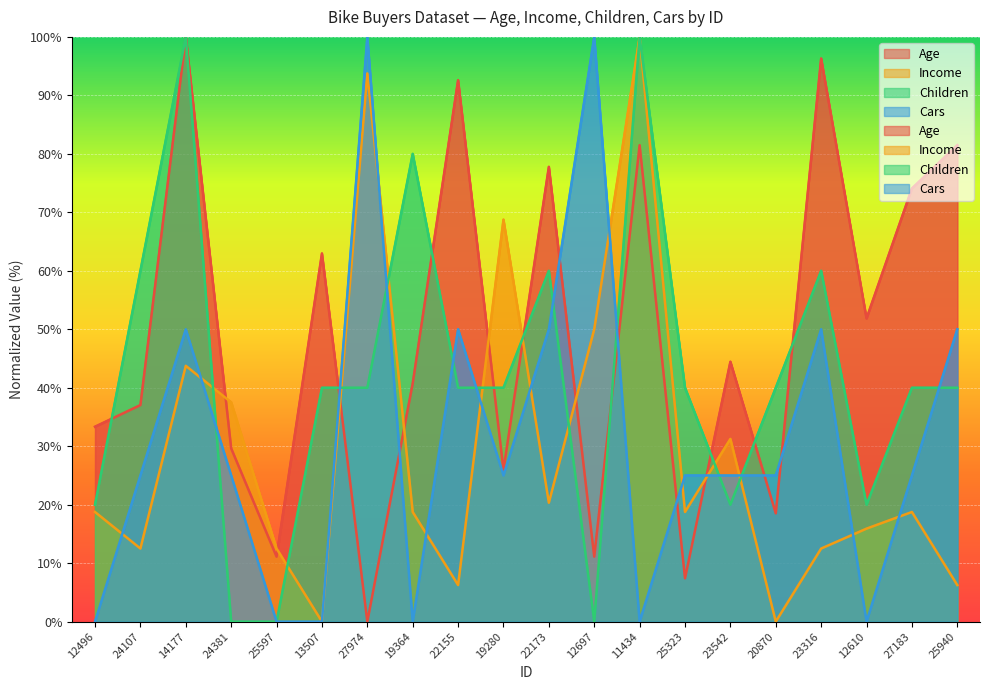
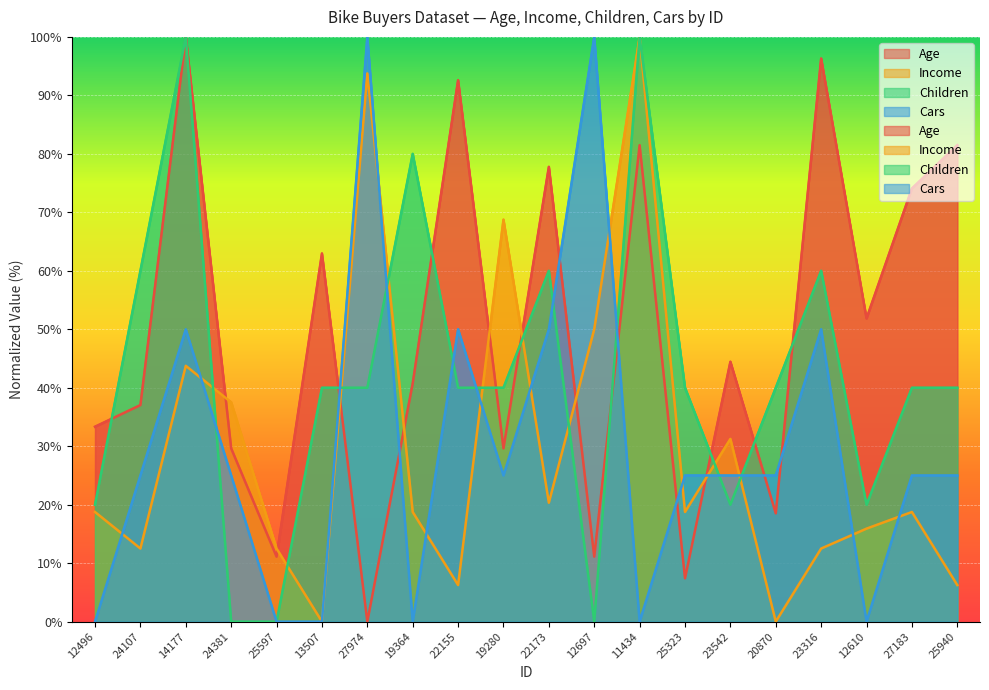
Age, 19280: 26% -> 30%
Cars, 25940: 50% -> 25%
